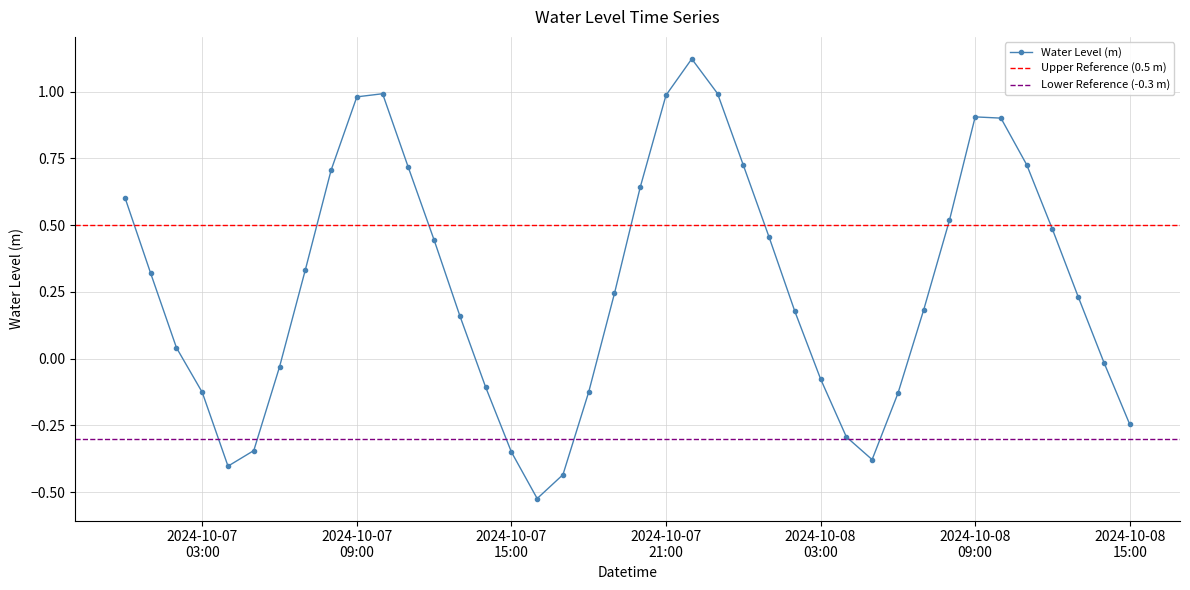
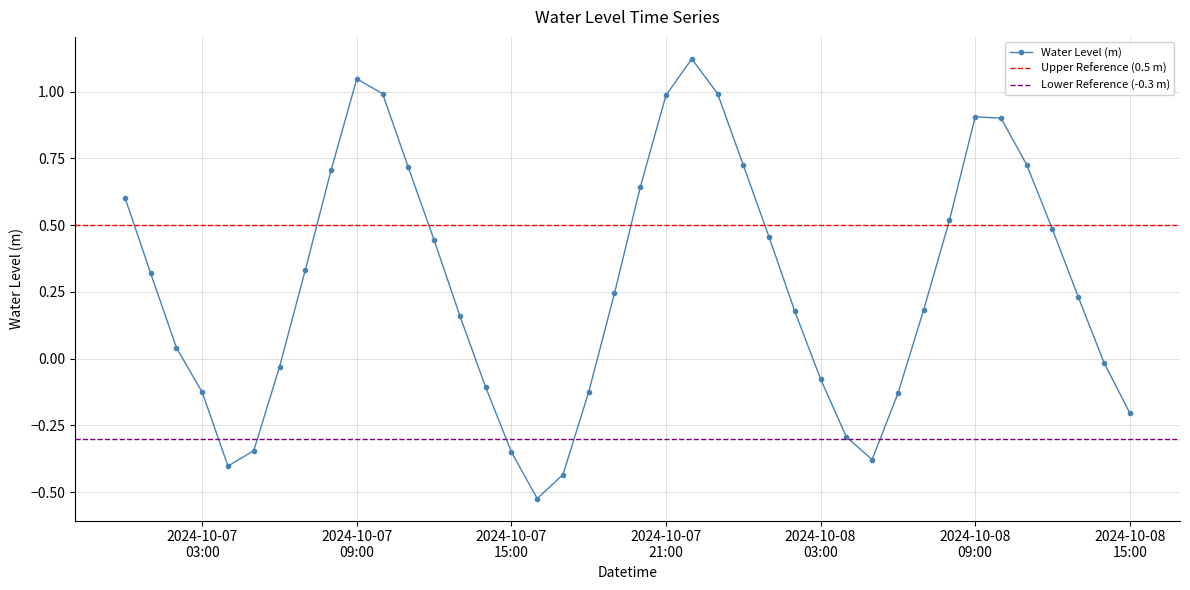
2024-10-07 09:00: 0.98 -> 1.05
2024-10-08 15:00: -0.25 -> -0.20
